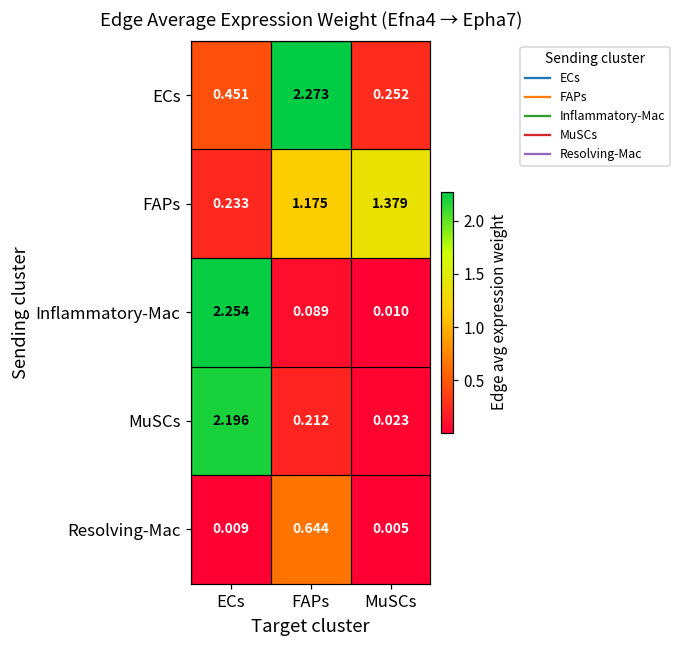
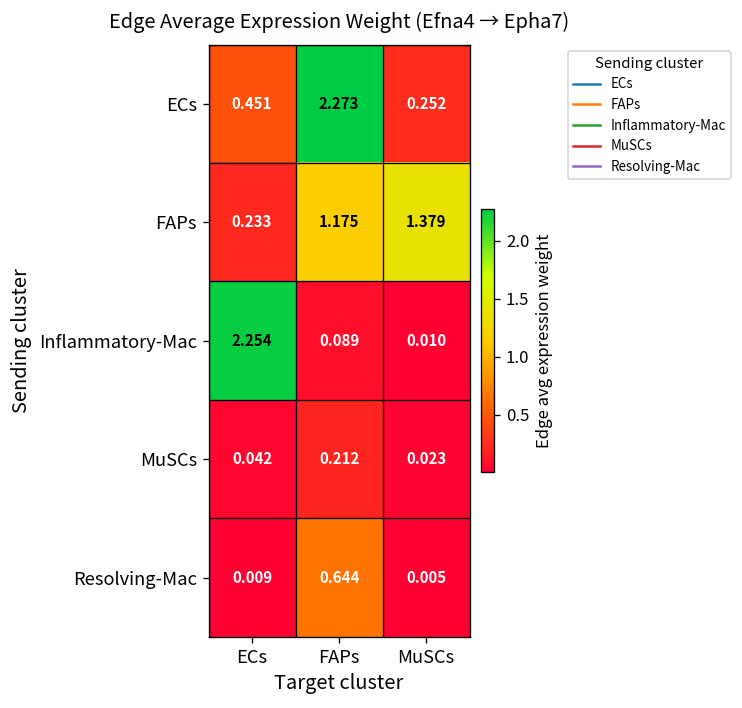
MuSCs, ECs: 2.196 -> 0.042
